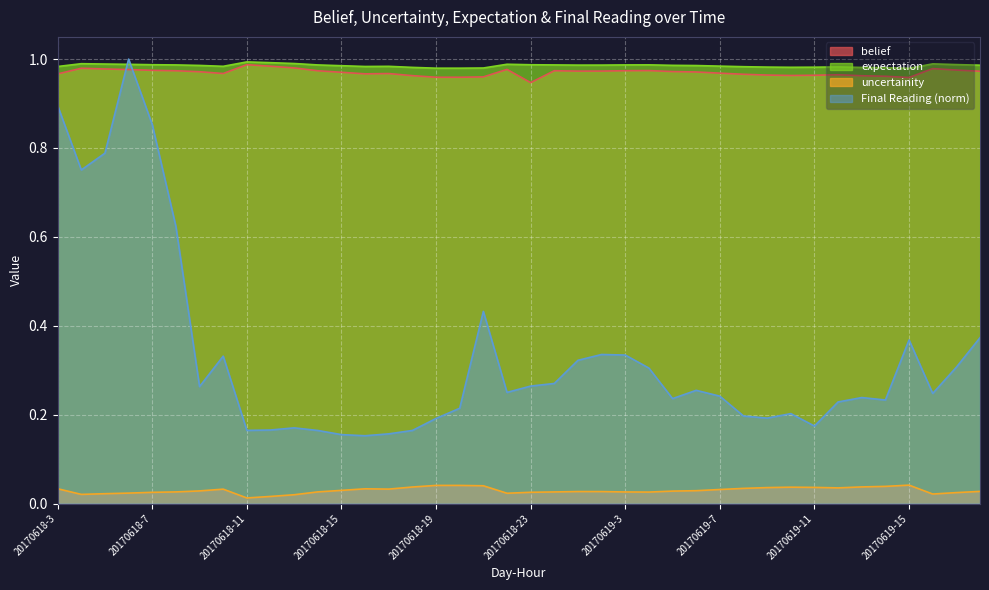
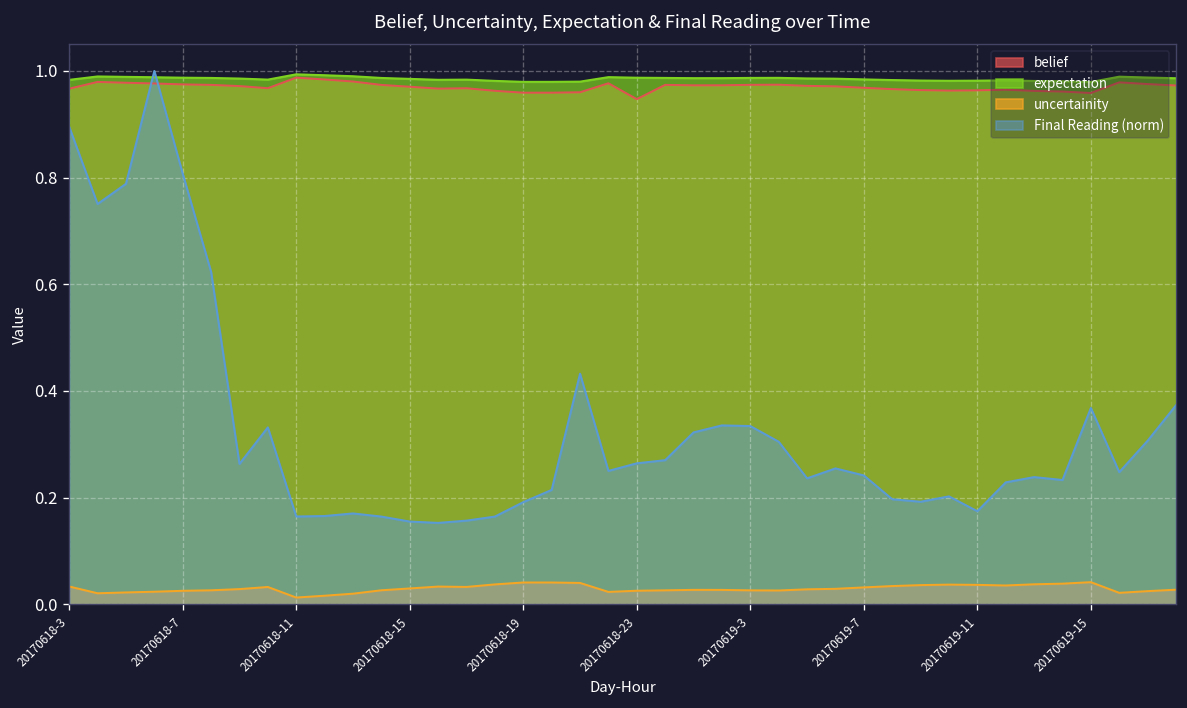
Final Reading (norm), 20170618-7: 0.85 -> 0.81
